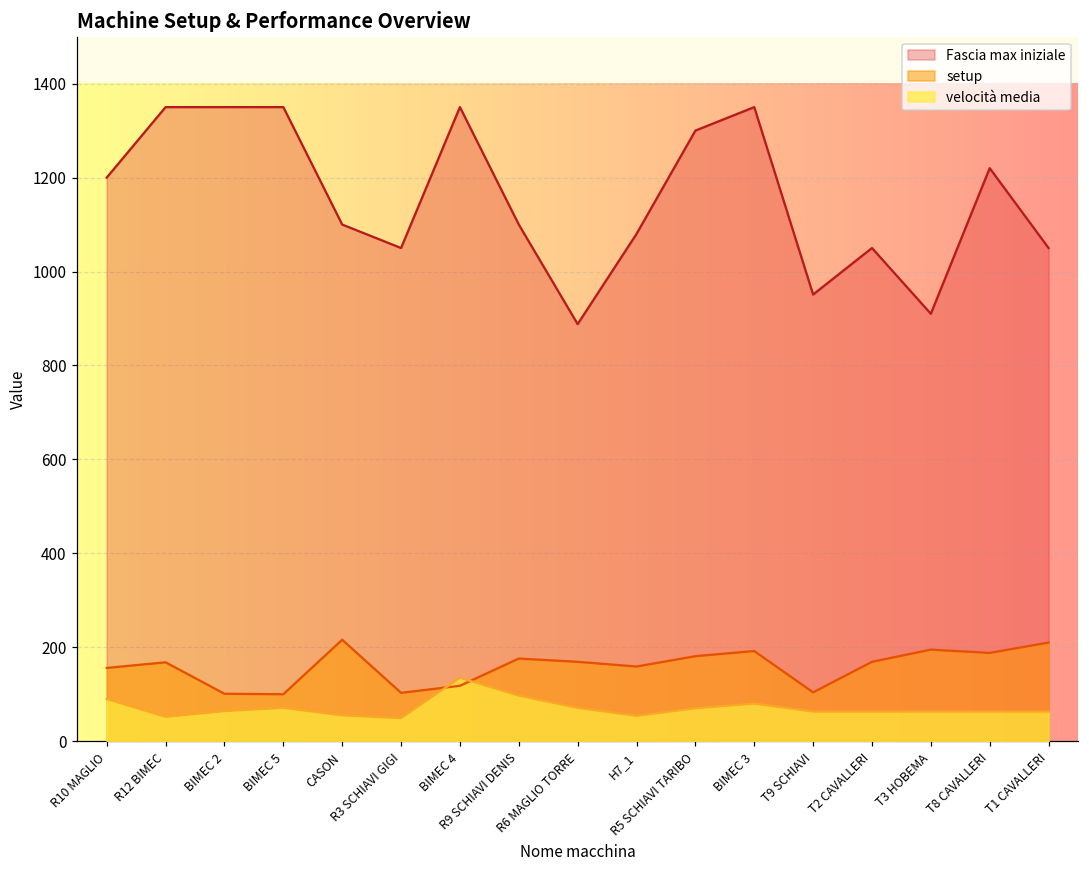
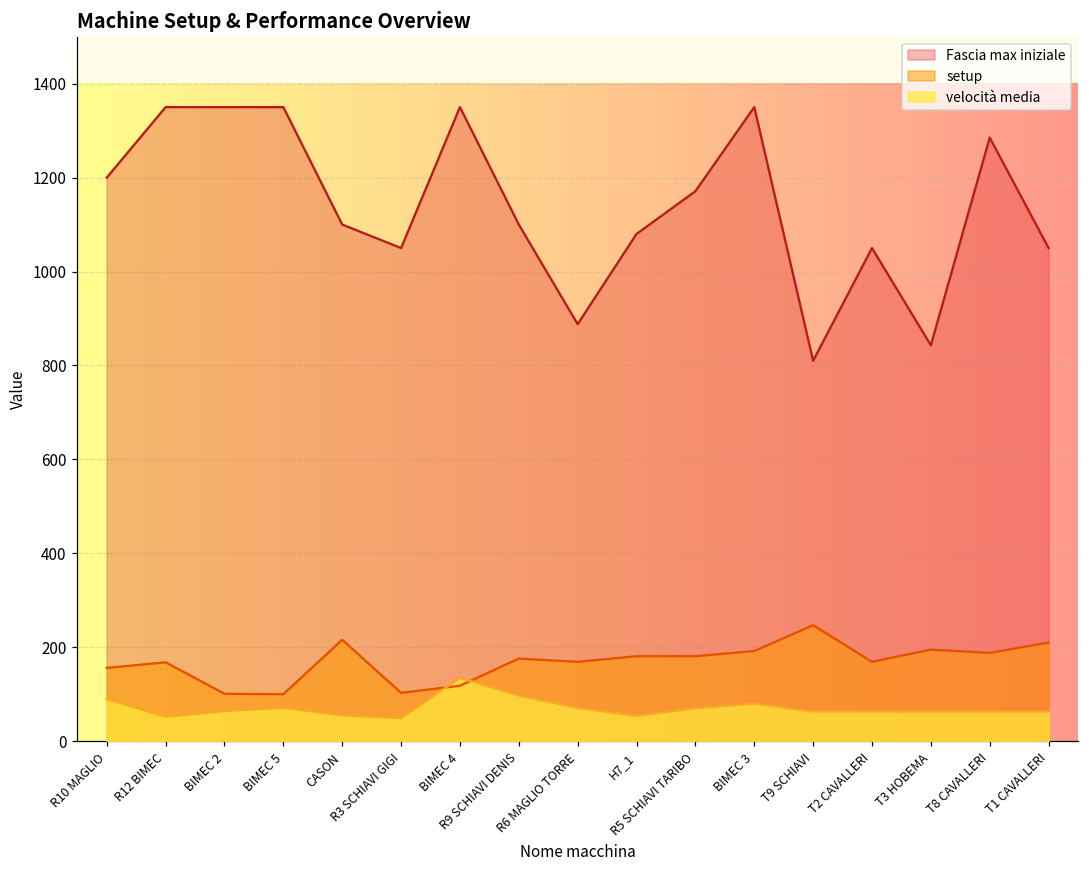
setup, H7_1: 160 -> 180
Fascia max iniziale, R5 SCHIAVI TARIBO: 1300 -> 1170
Fascia max iniziale, T9 SCHIAVI: 950 -> 810
setup, T9 SCHIAVI: 100 -> 250
Fascia max iniziale, T3 HOBEMA: 910 -> 840
Fascia max iniziale, T8 CAVALLERI: 1220 -> 1290
